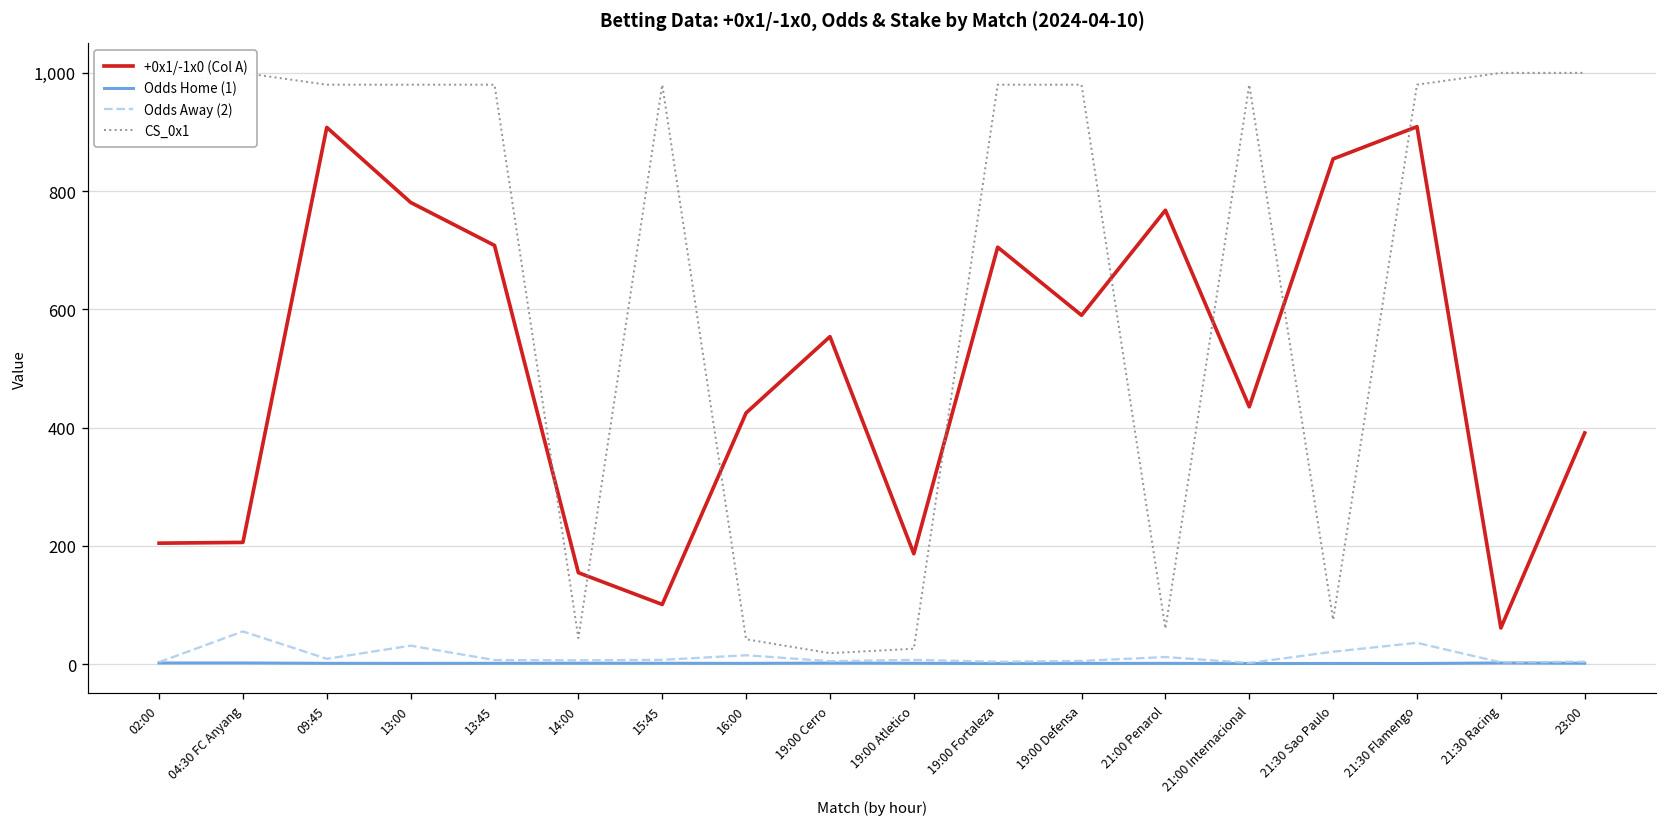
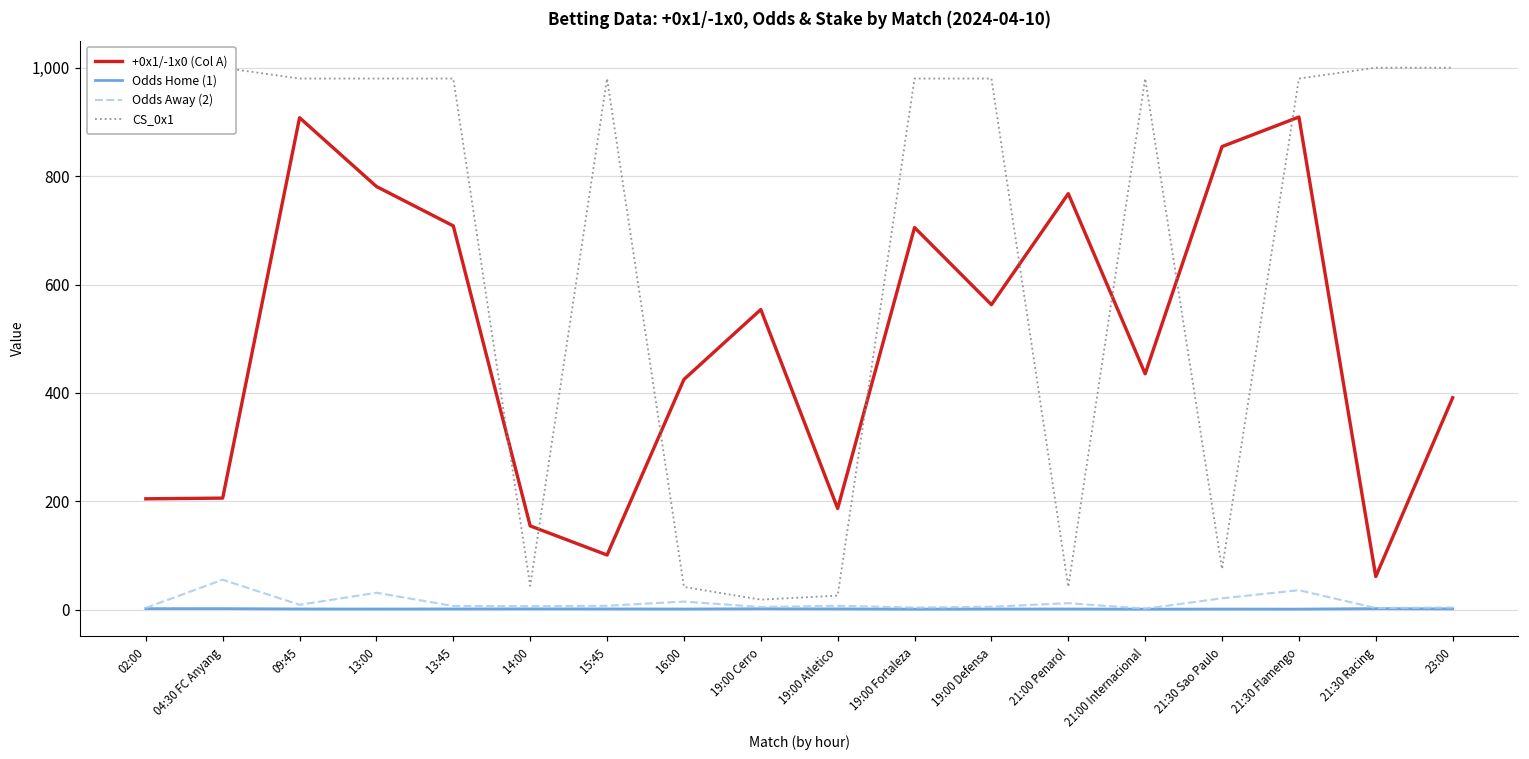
+0x1/-1x0 (Col A), 19:00 Defensa: 590 -> 560
CS_0x1, 21:00 Penarol: 60 -> 40
